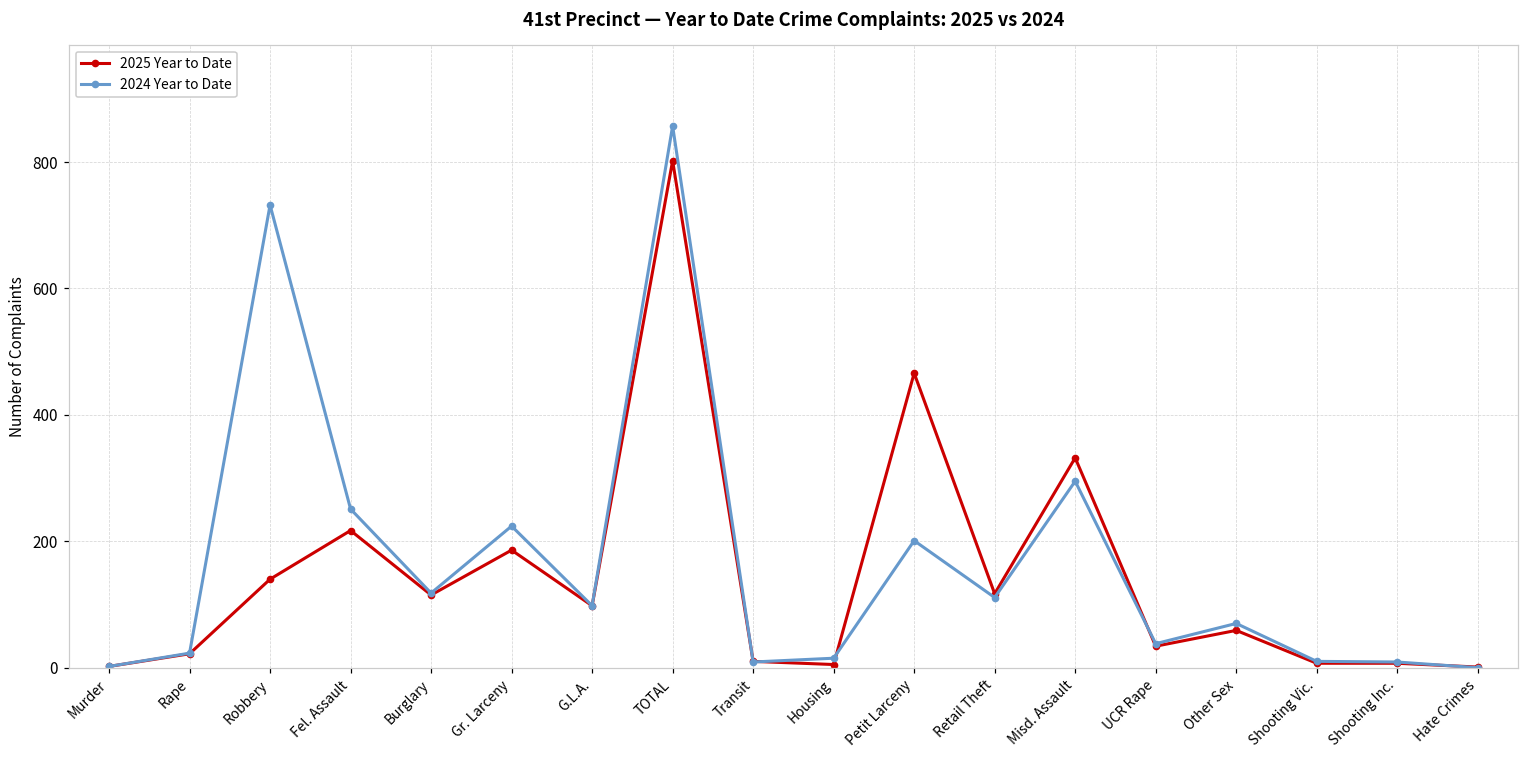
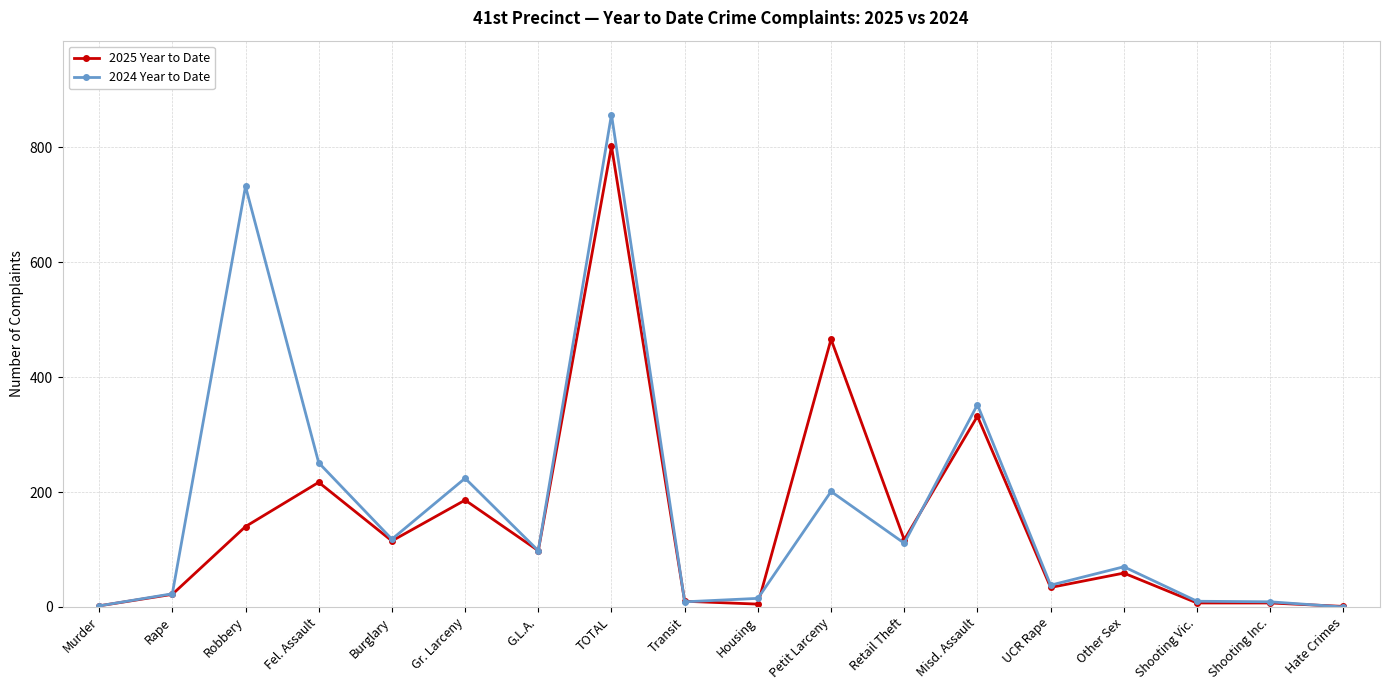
2024 Year to Date, Misd. Assault: 300 -> 350
